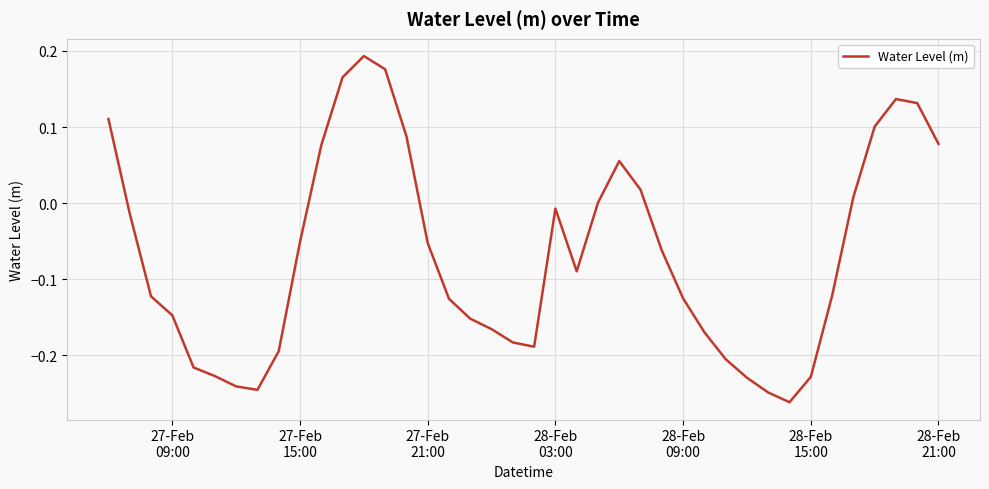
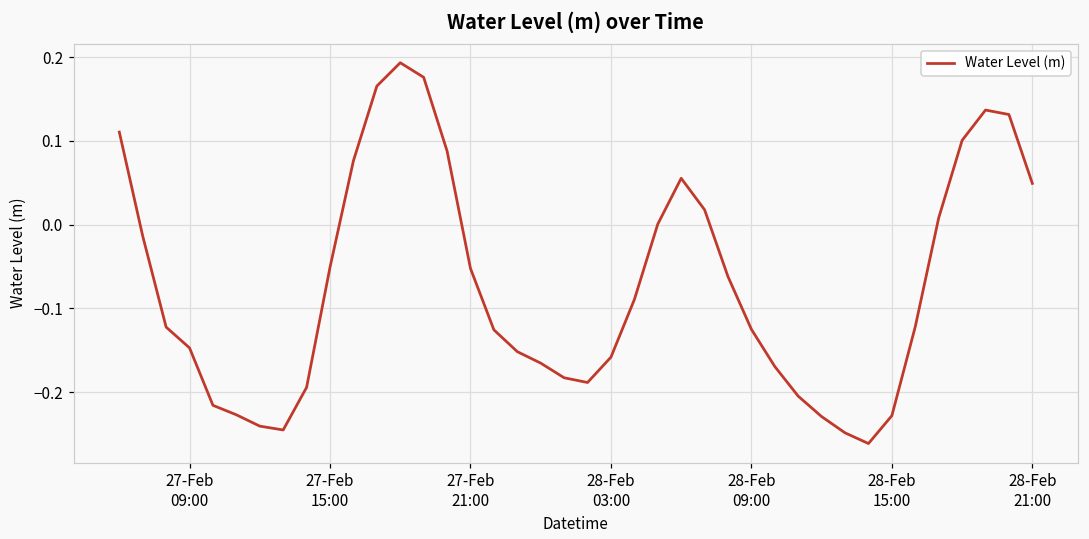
28-Feb 03:00: -0.01 -> -0.16
28-Feb 21:00: 0.08 -> 0.05
